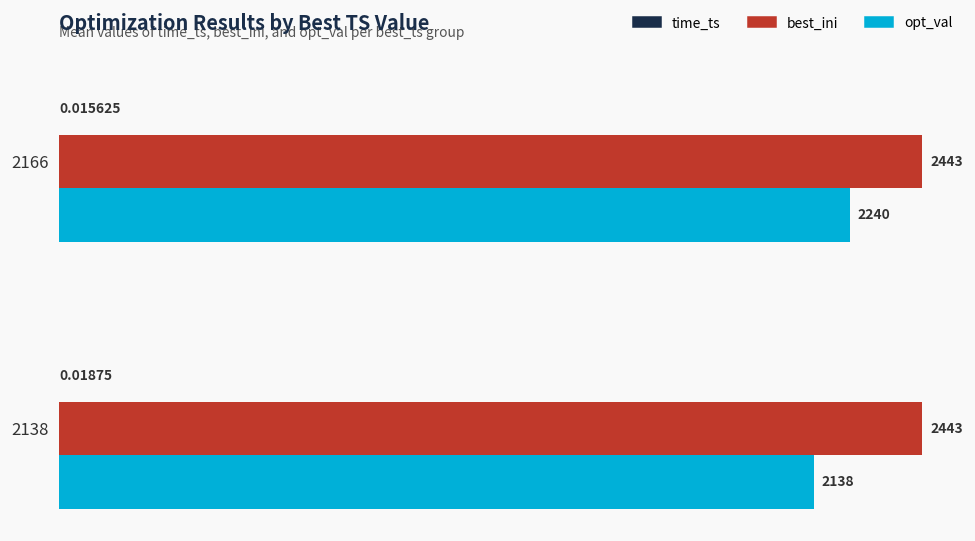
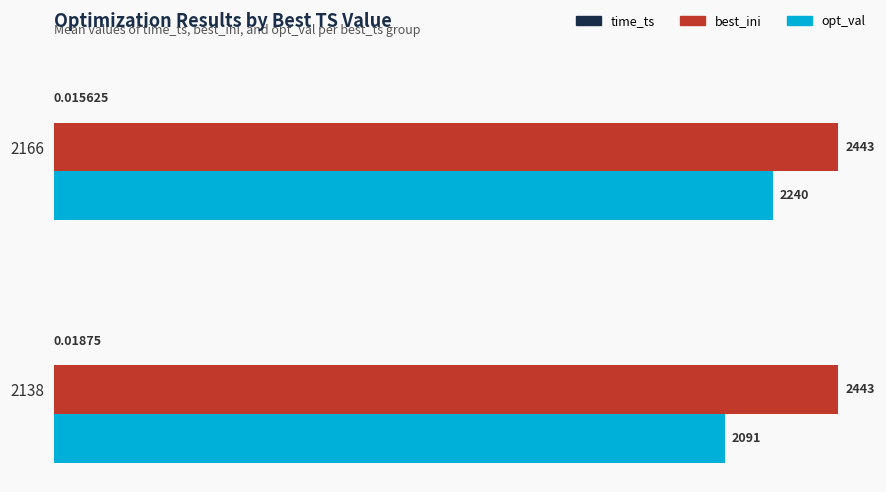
opt_val, 2138: 2138 -> 2091
